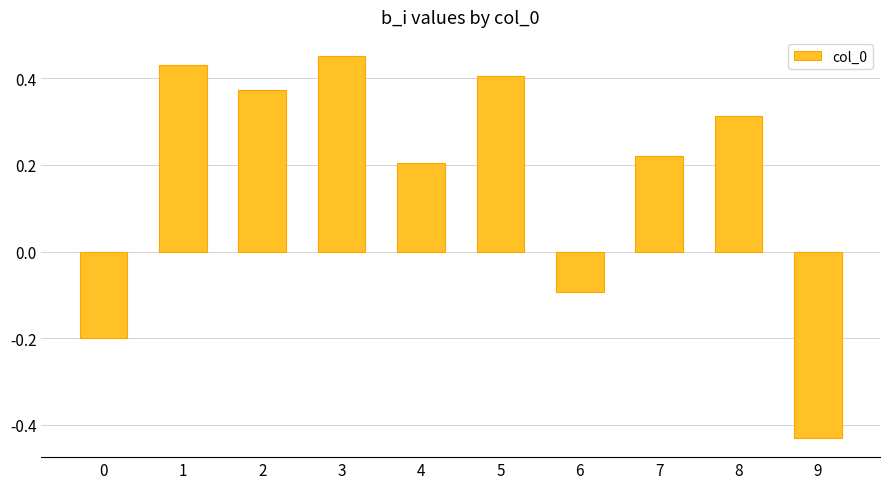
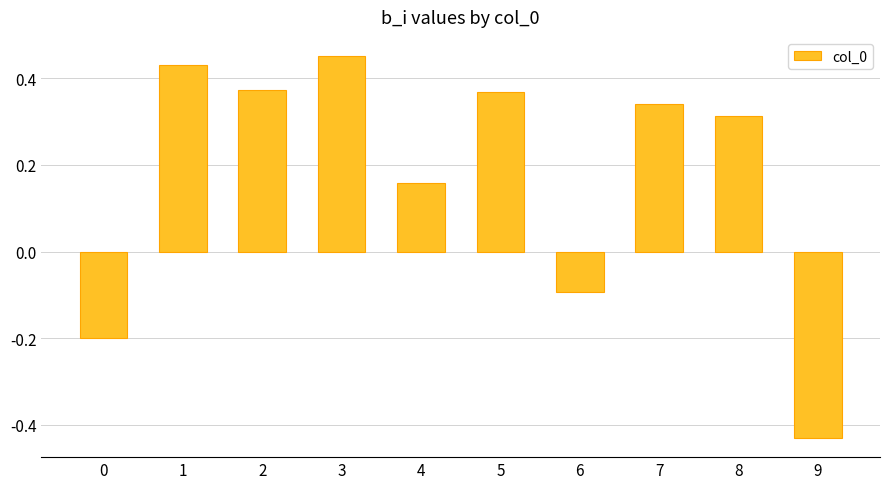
4: 0.20 -> 0.16
5: 0.41 -> 0.37
7: 0.22 -> 0.34
